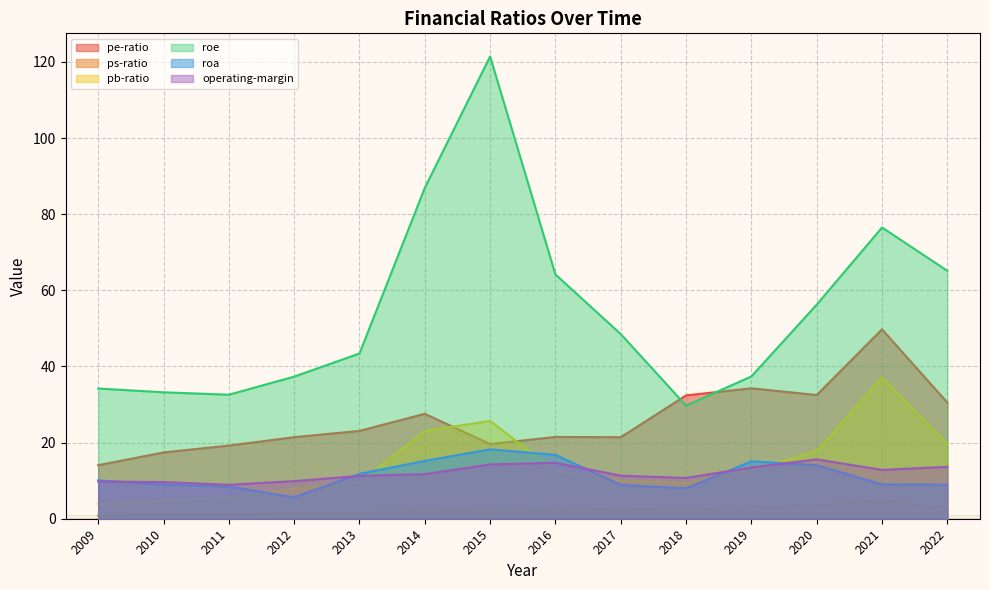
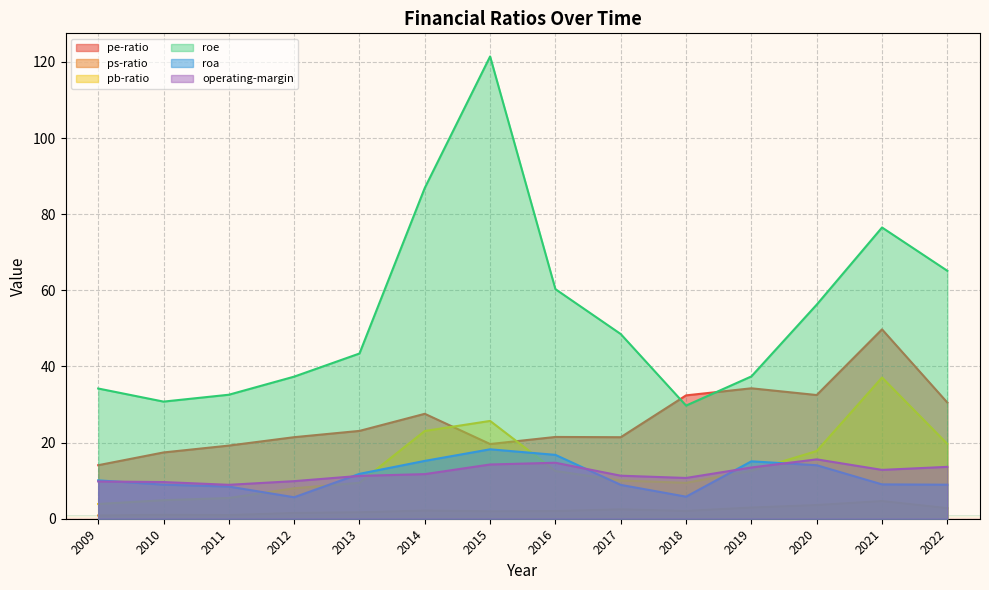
roe, 2010: 33 -> 31
roe, 2016: 64 -> 60
roa, 2018: 8 -> 6
